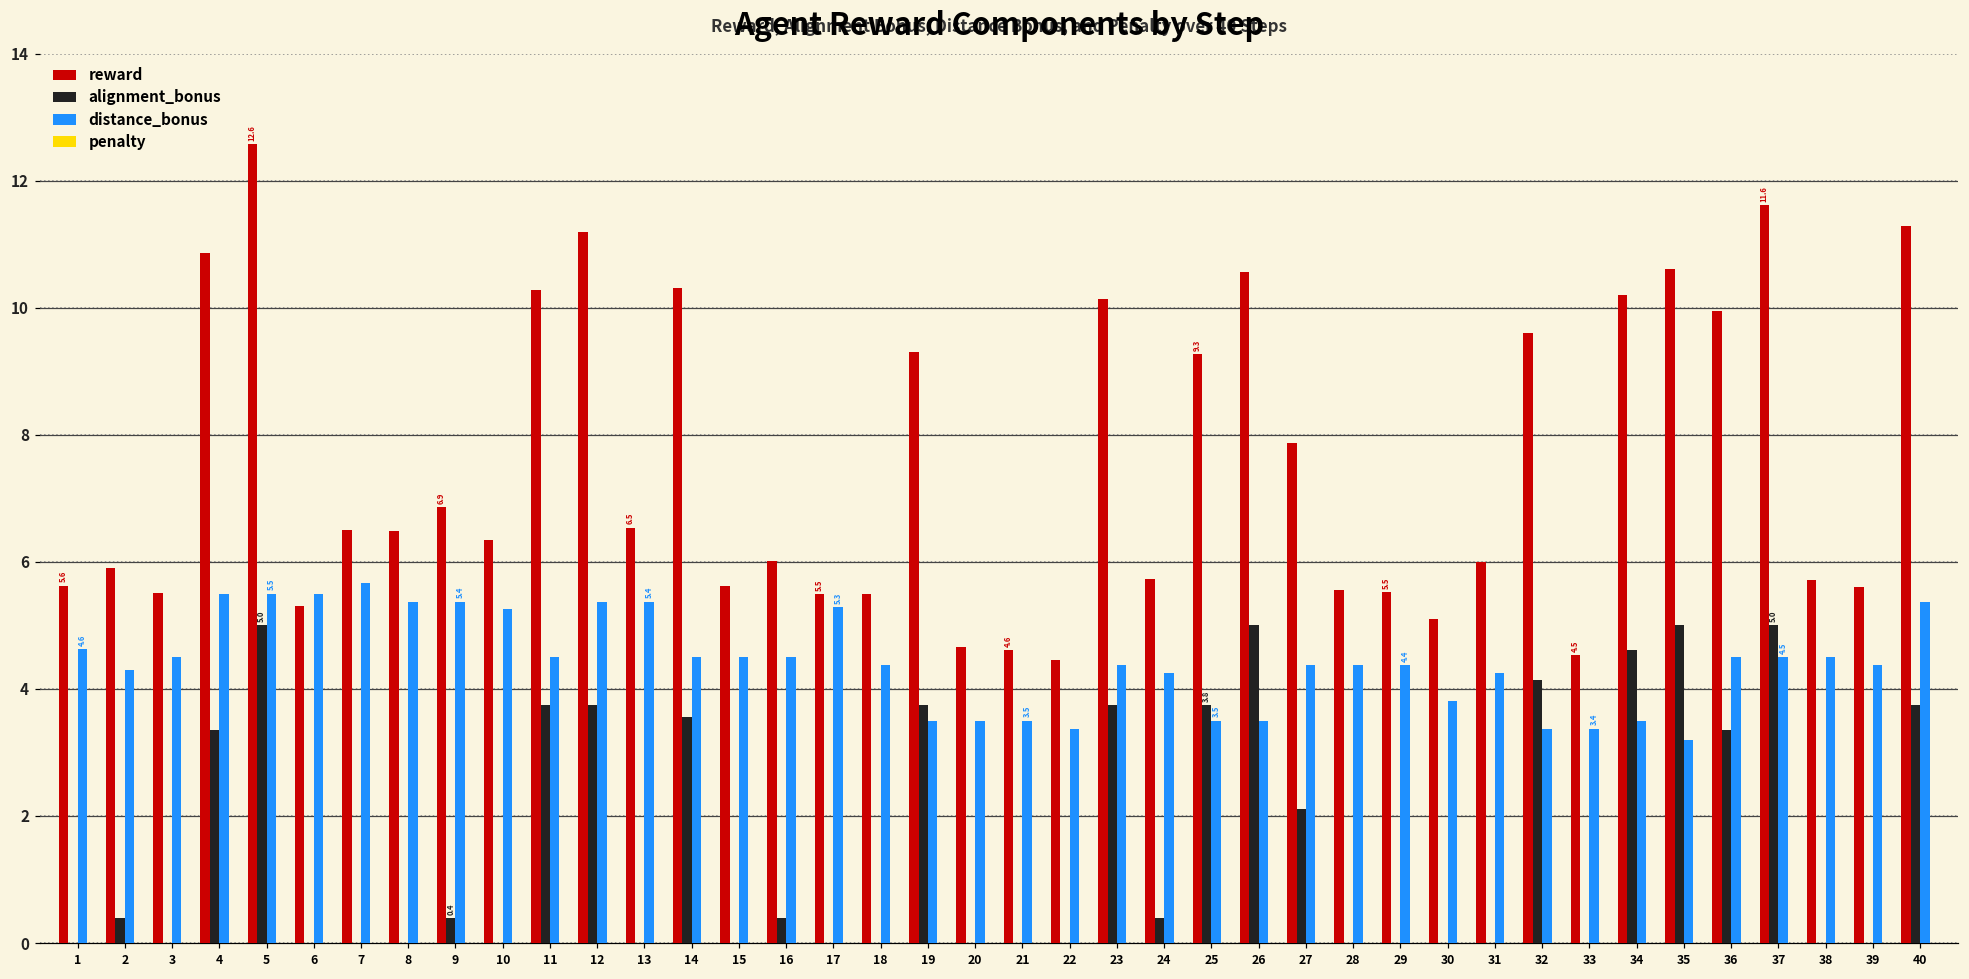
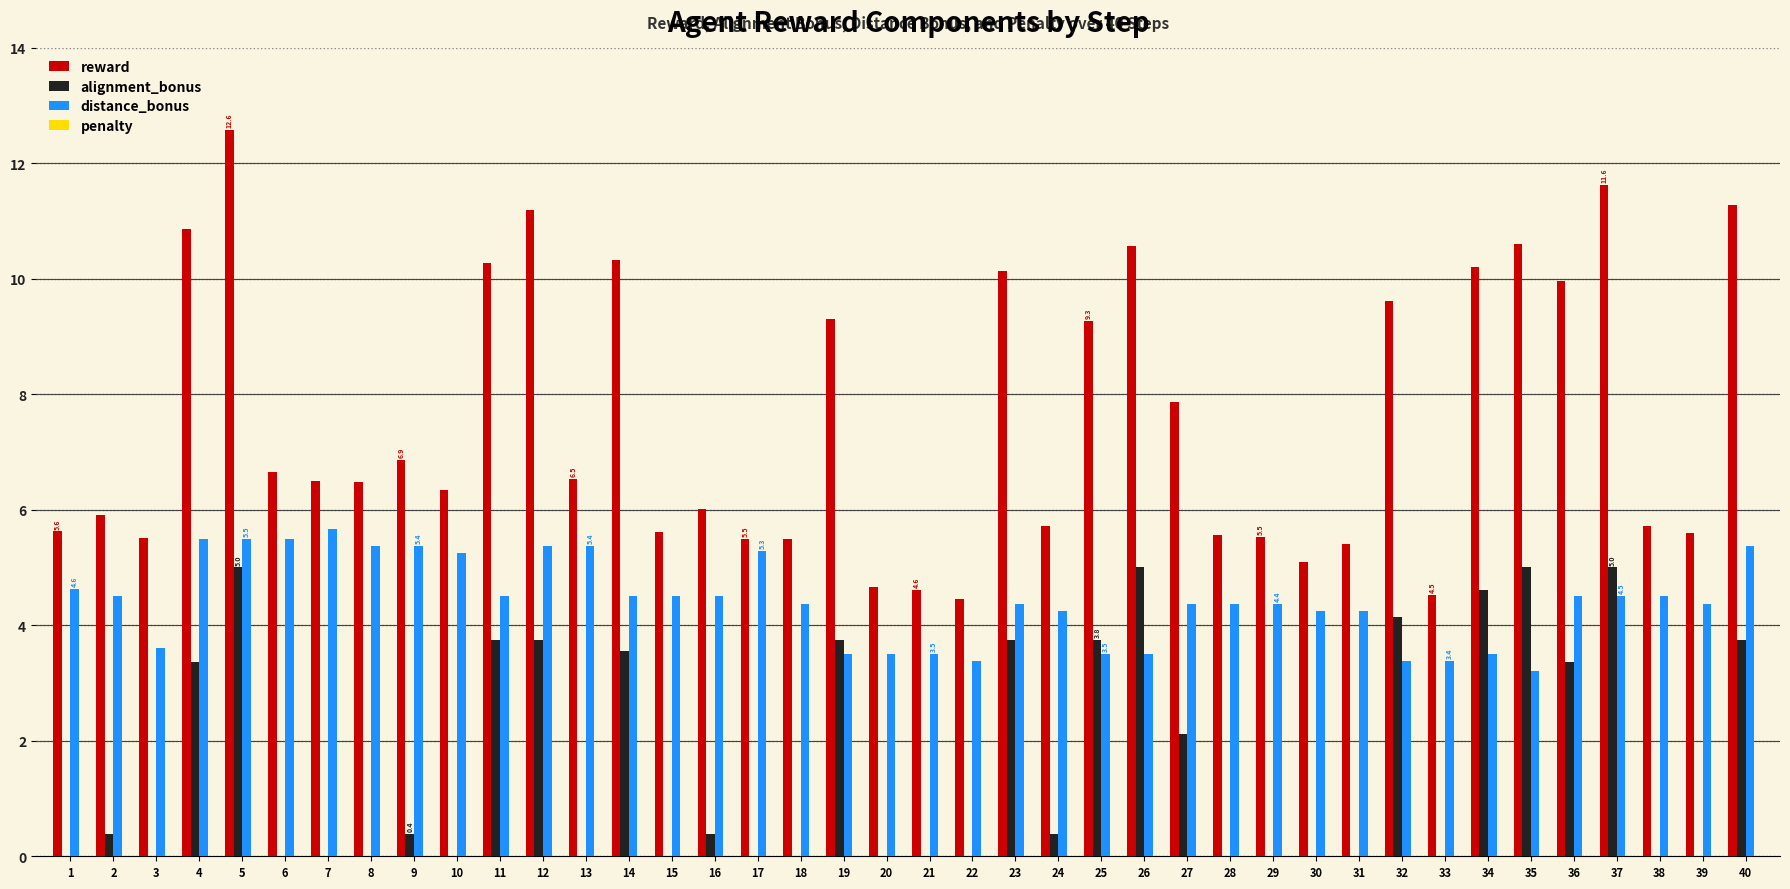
distance_bonus, 2: 4.3 -> 4.5
distance_bonus, 3: 4.5 -> 3.6
reward, 6: 5.3 -> 6.6
distance_bonus, 30: 3.8 -> 4.3
reward, 31: 6.0 -> 5.4
